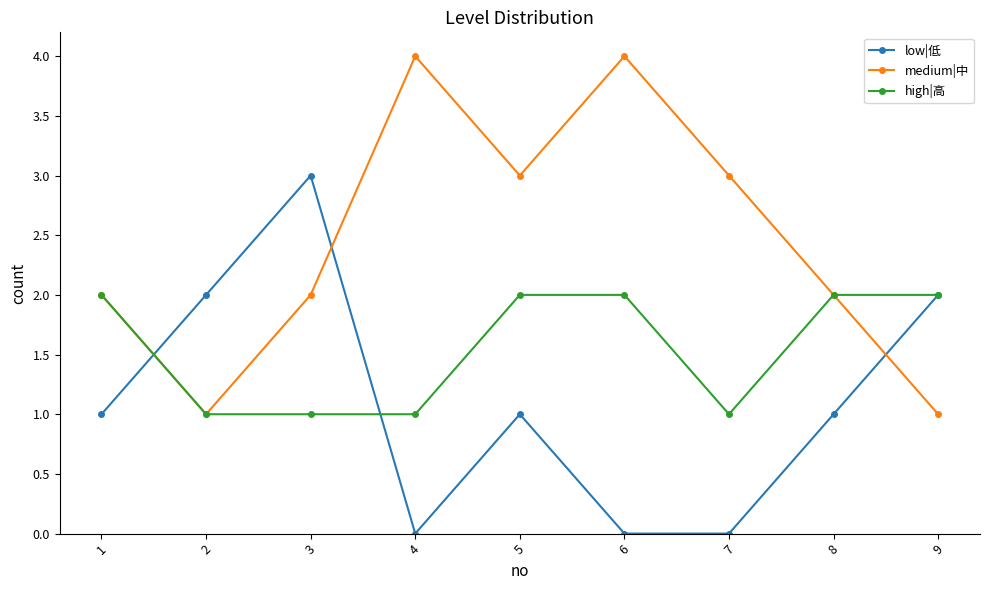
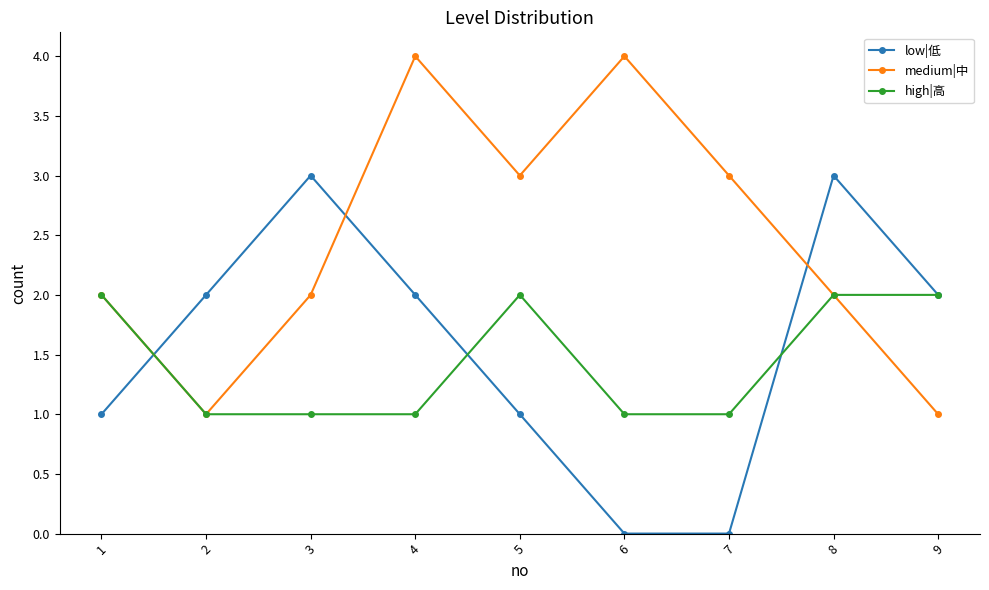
low|低, 4: 0 -> 2
high|高, 6: 2 -> 1
low|低, 8: 1 -> 3
